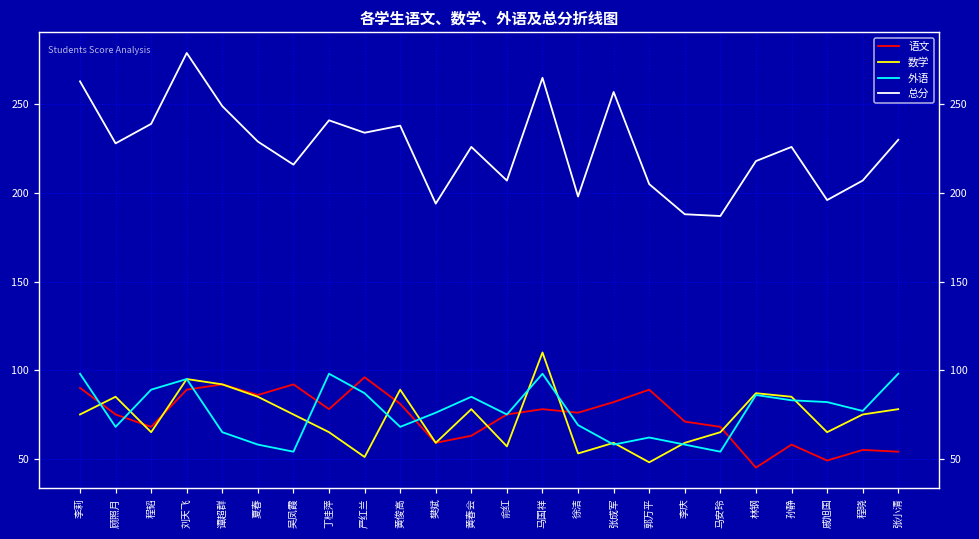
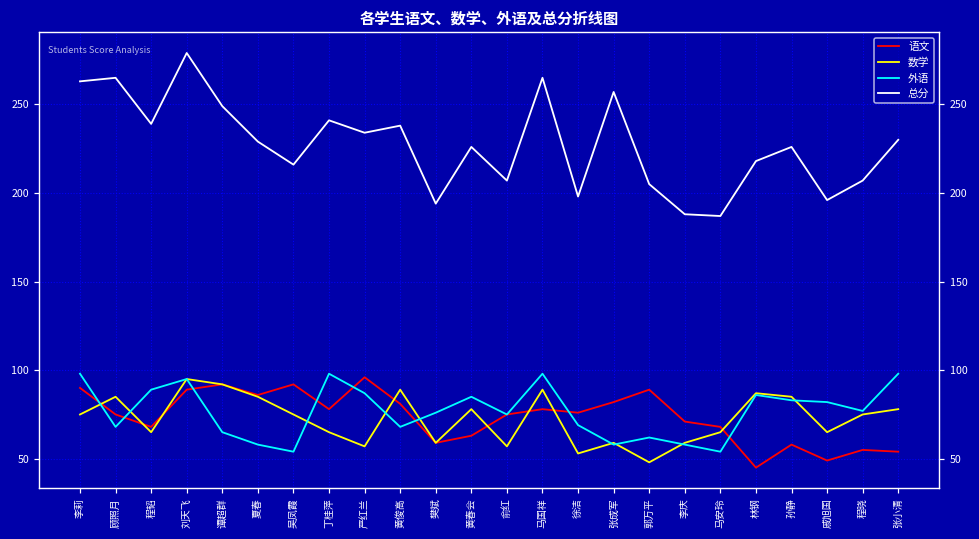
总分, 顾照月: 228 -> 265
数学, 严红兰: 51 -> 57
数学, 马国祥: 110 -> 89
